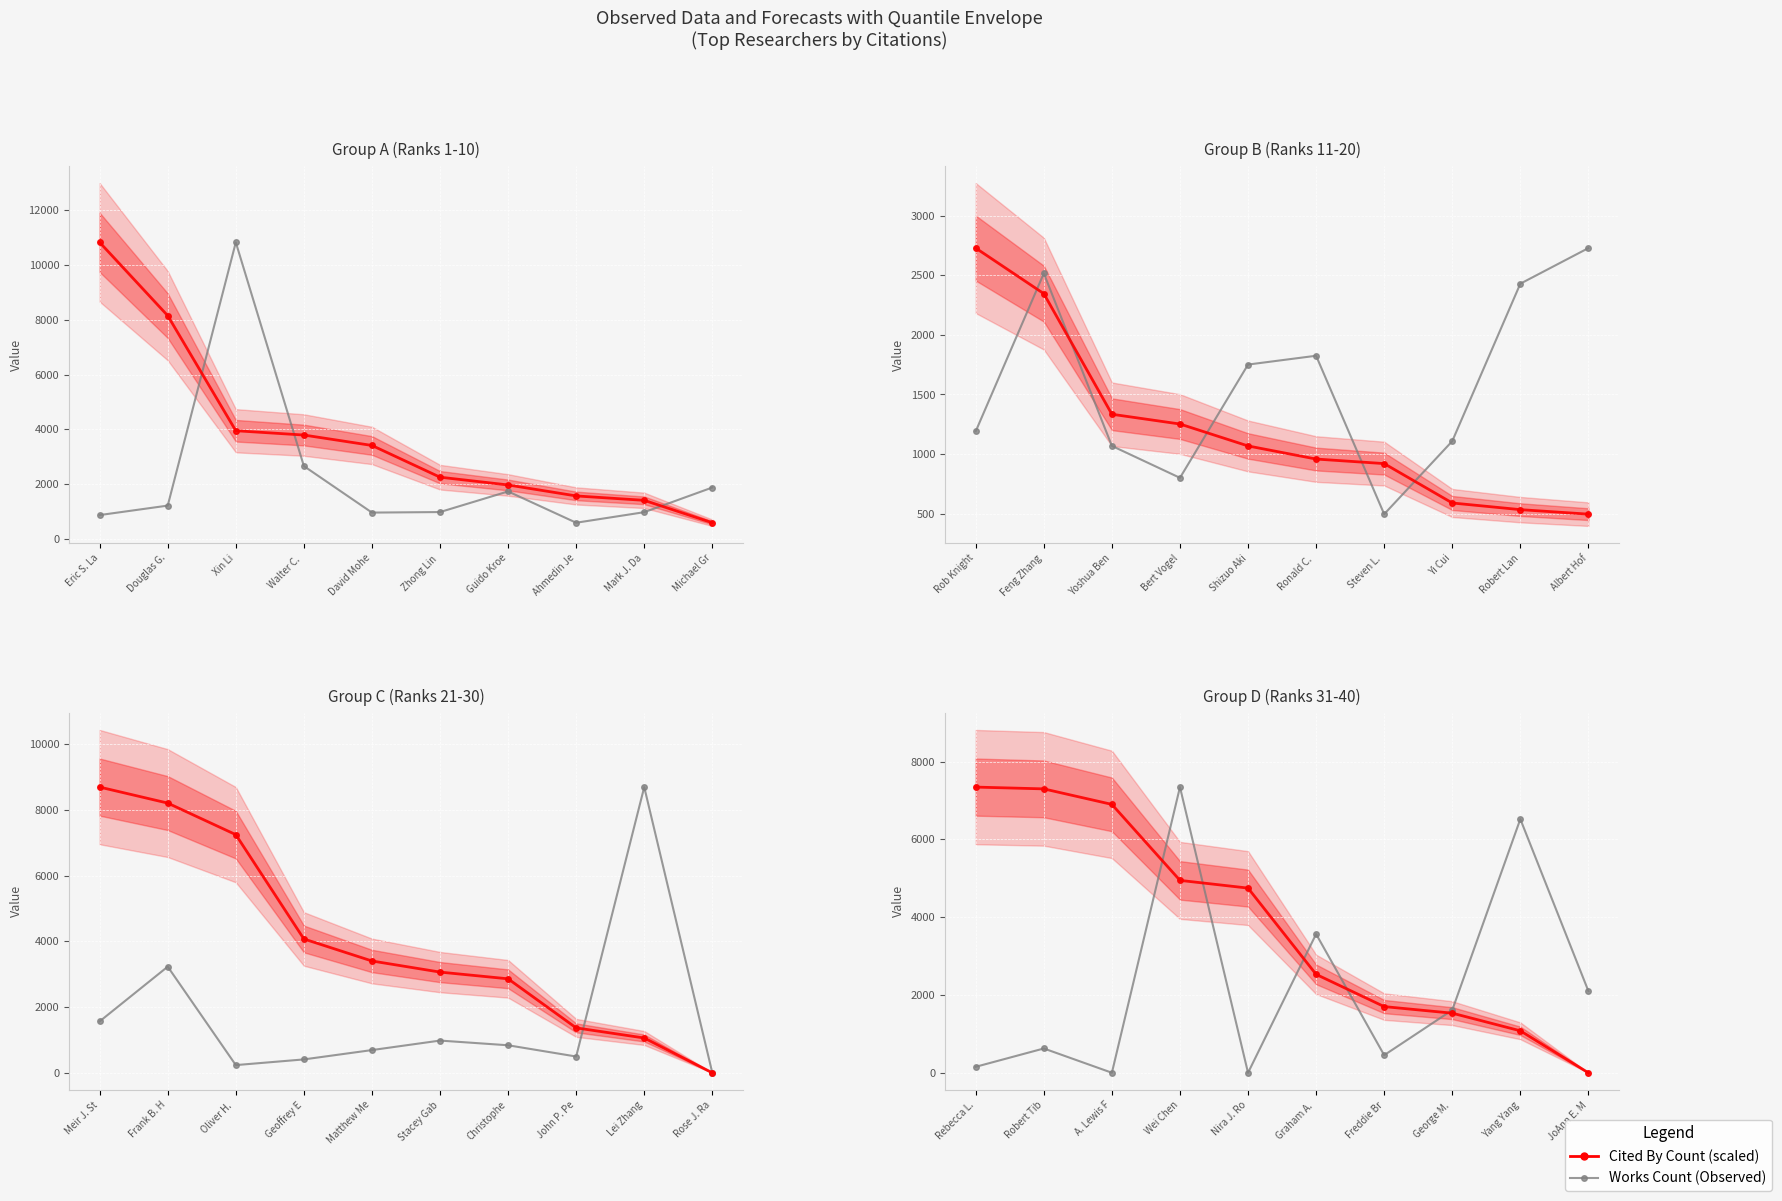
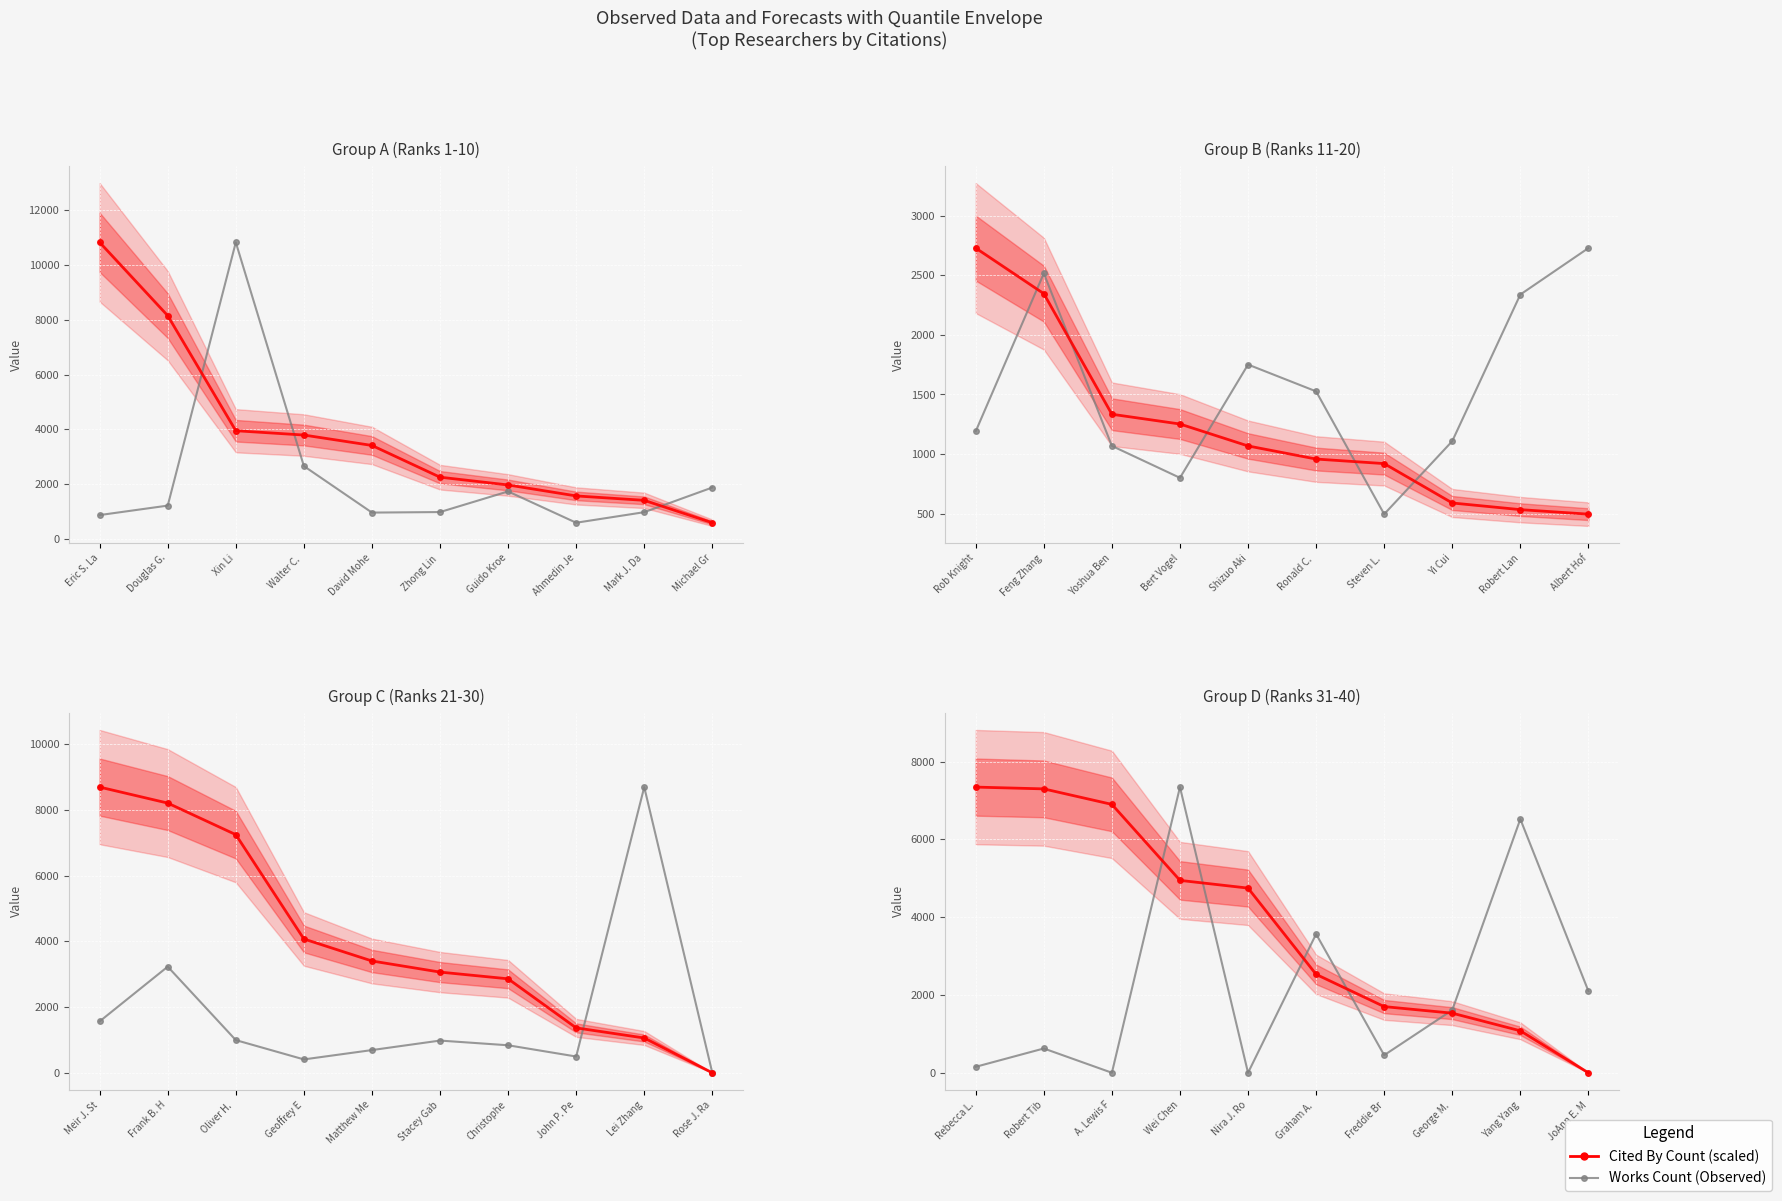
Group B (Ranks 11-20), Works Count (Observed), Ronald C.: 1830 -> 1530
Group B (Ranks 11-20), Works Count (Observed), Robert Lan: 2430 -> 2340
Group C (Ranks 21-30), Works Count (Observed), Oliver H.: 200 -> 1000
